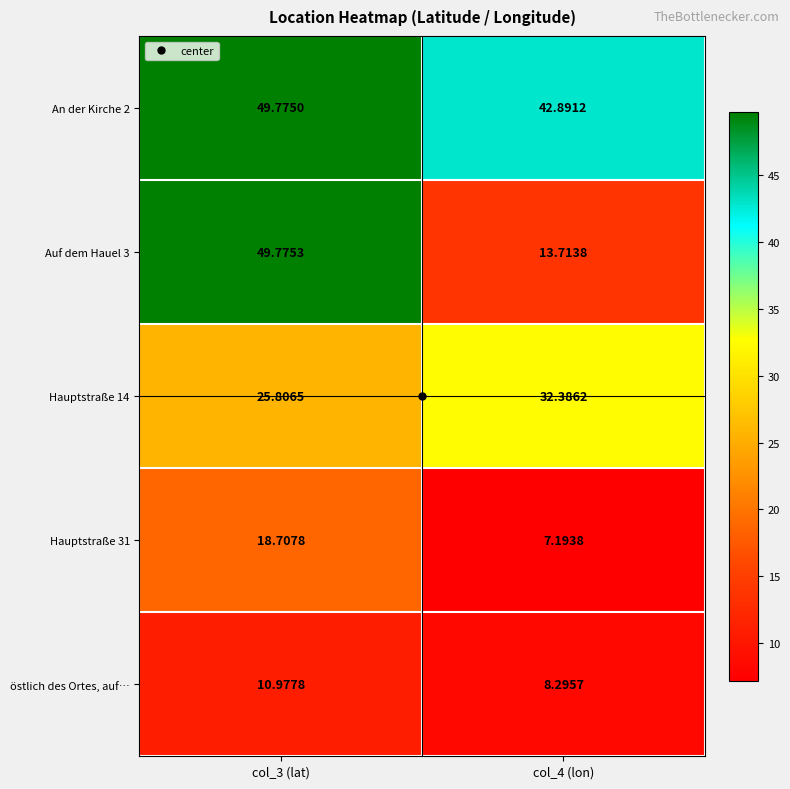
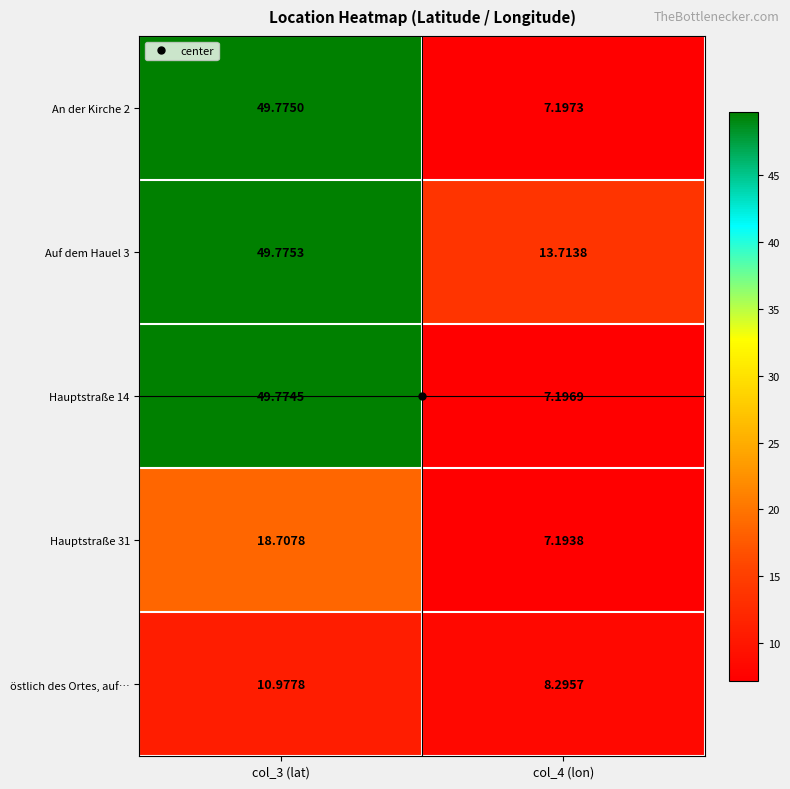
An der Kirche 2, col_4 (lon): 42.8912 -> 7.1973
Hauptstraße 14, col_3 (lat): 25.8065 -> 49.7745
Hauptstraße 14, col_4 (lon): 32.3862 -> 7.1969
